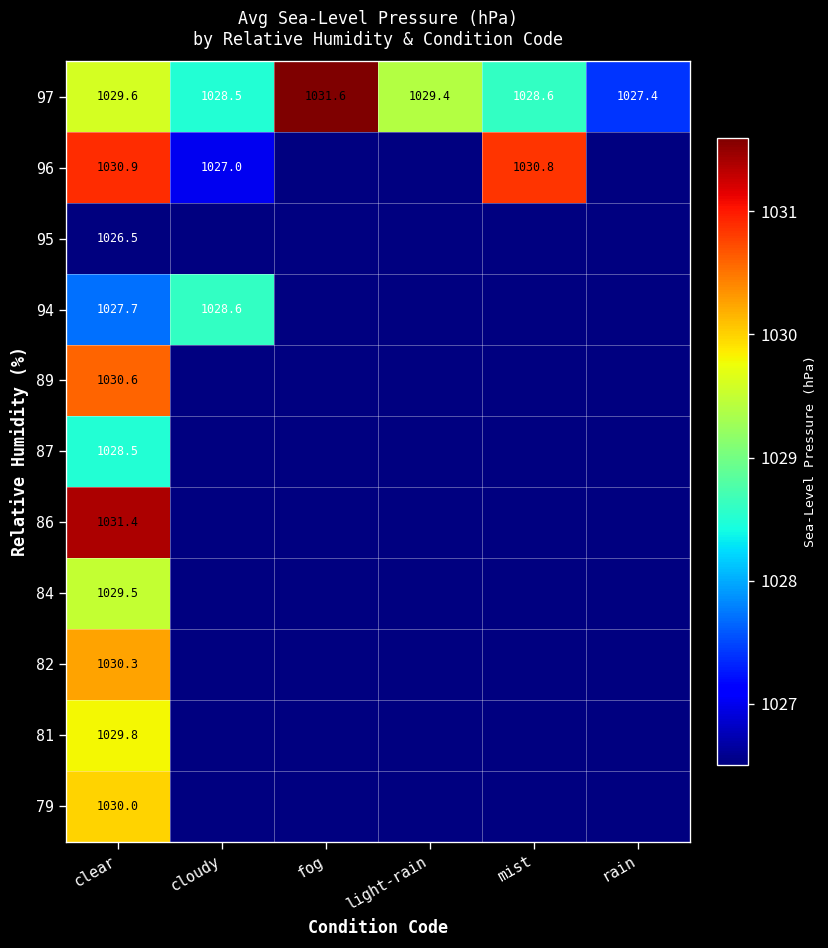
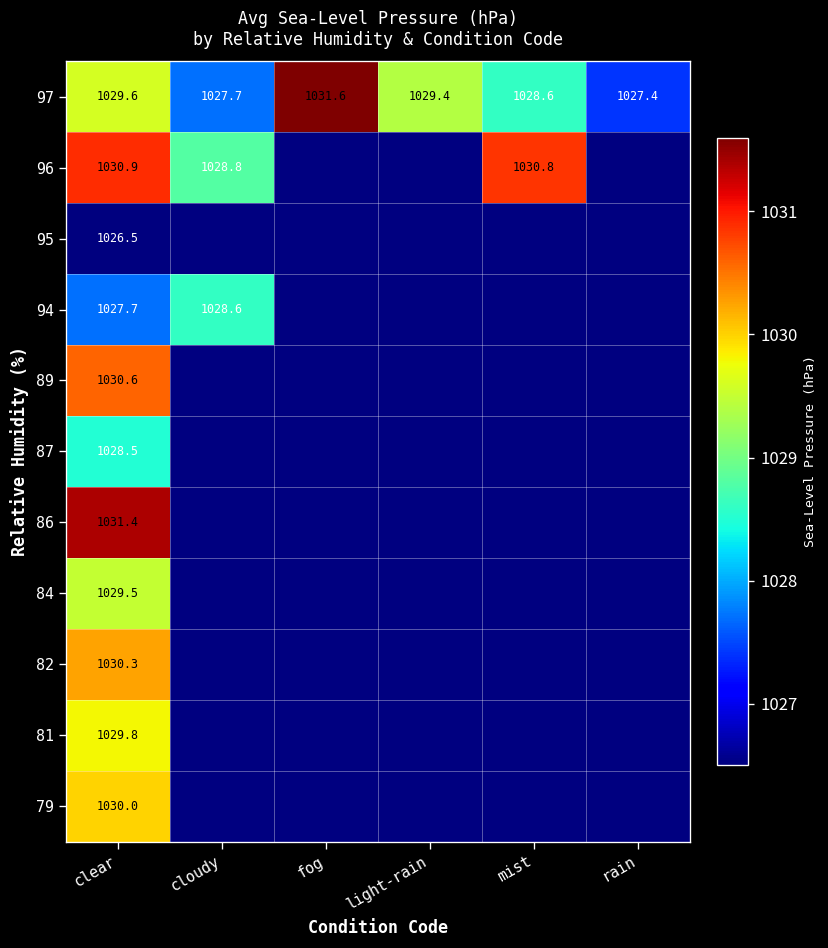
97, cloudy: 1028.5 -> 1027.7
96, cloudy: 1027.0 -> 1028.8
